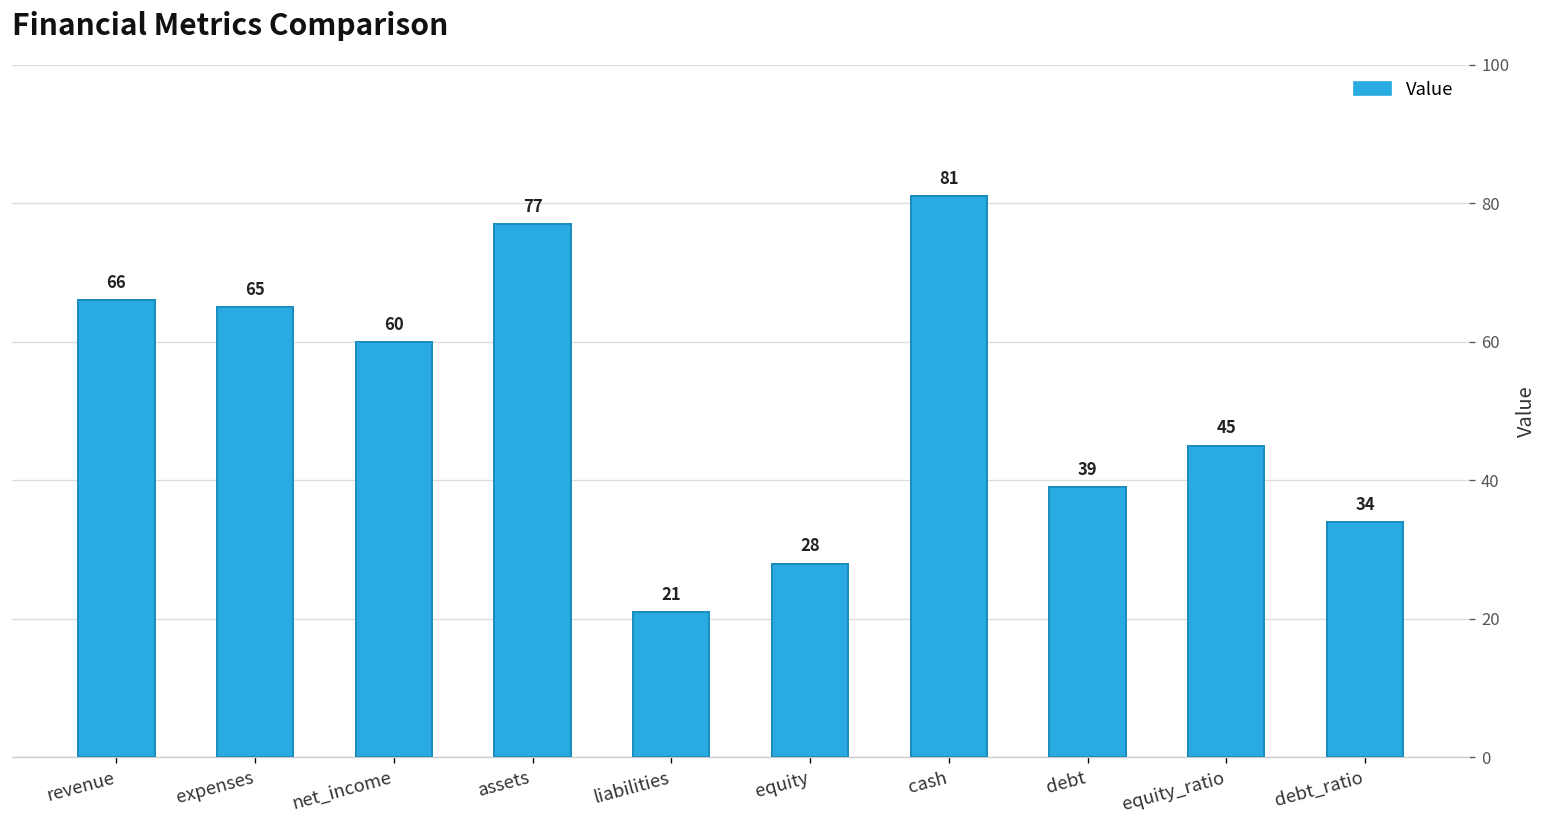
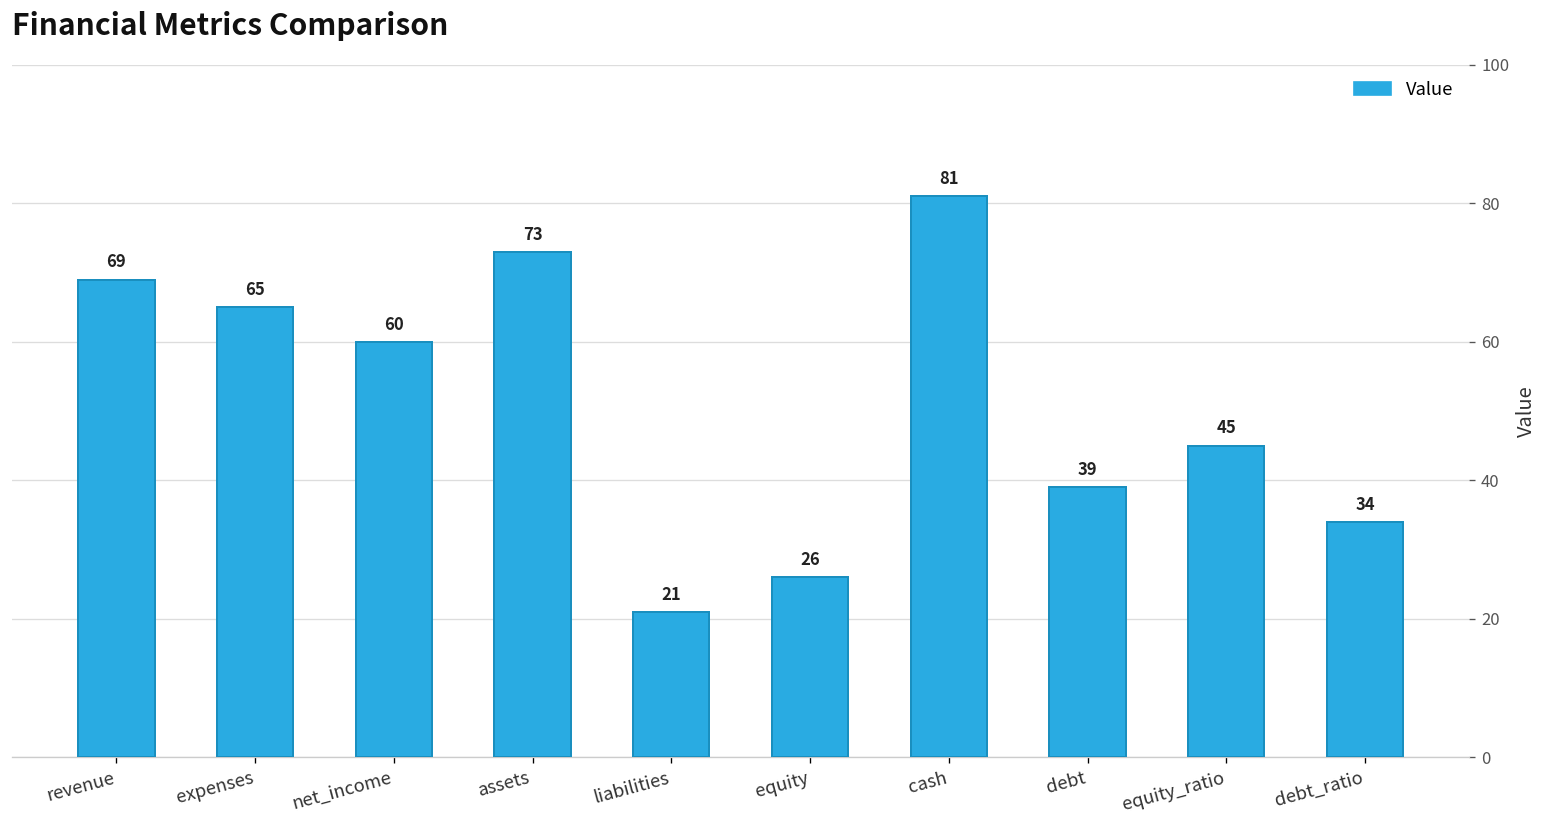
revenue: 66 -> 69
assets: 77 -> 73
equity: 28 -> 26
